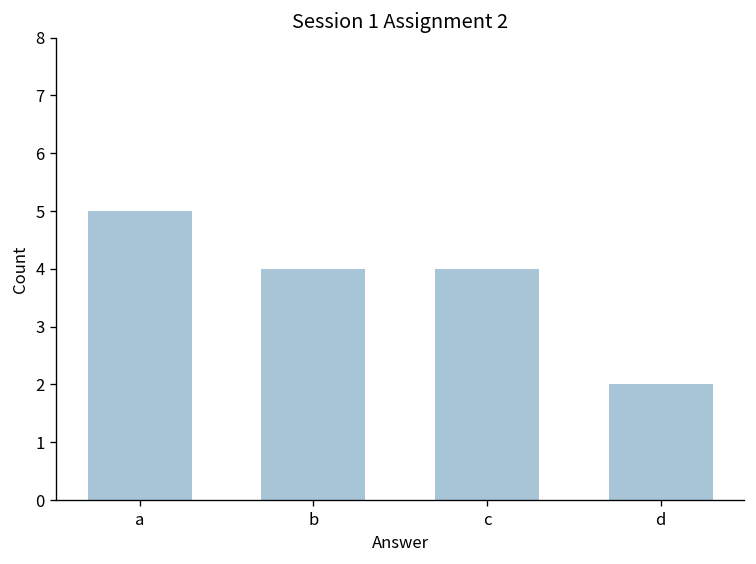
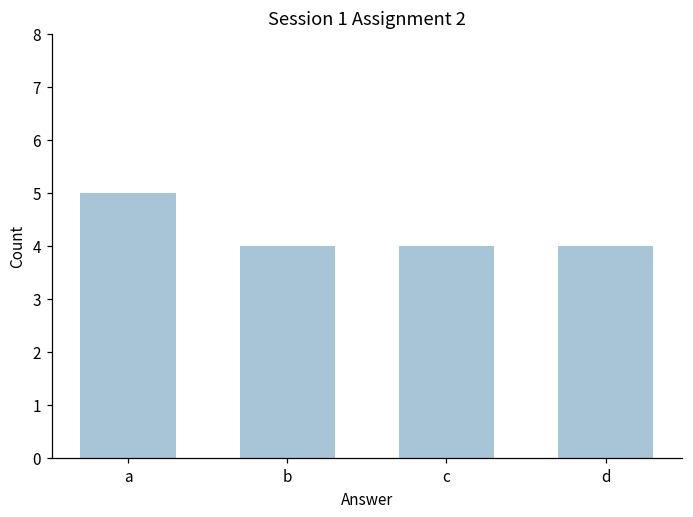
d: 2 -> 4
